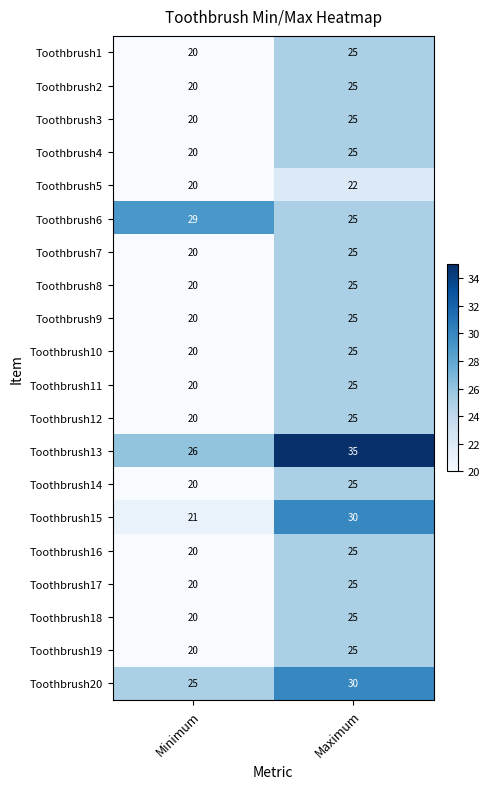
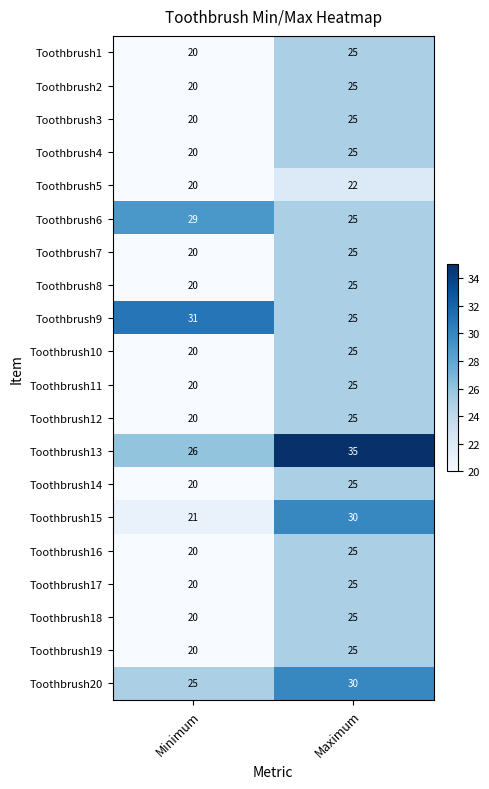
Toothbrush9, Minimum: 20 -> 31
